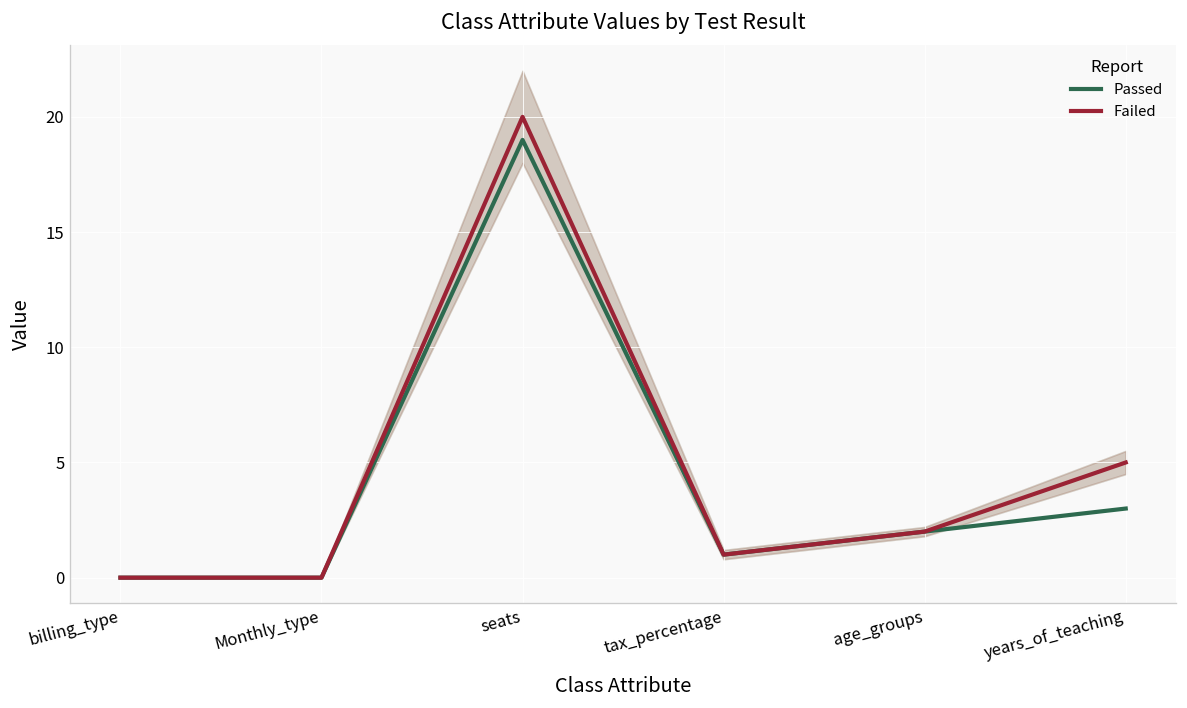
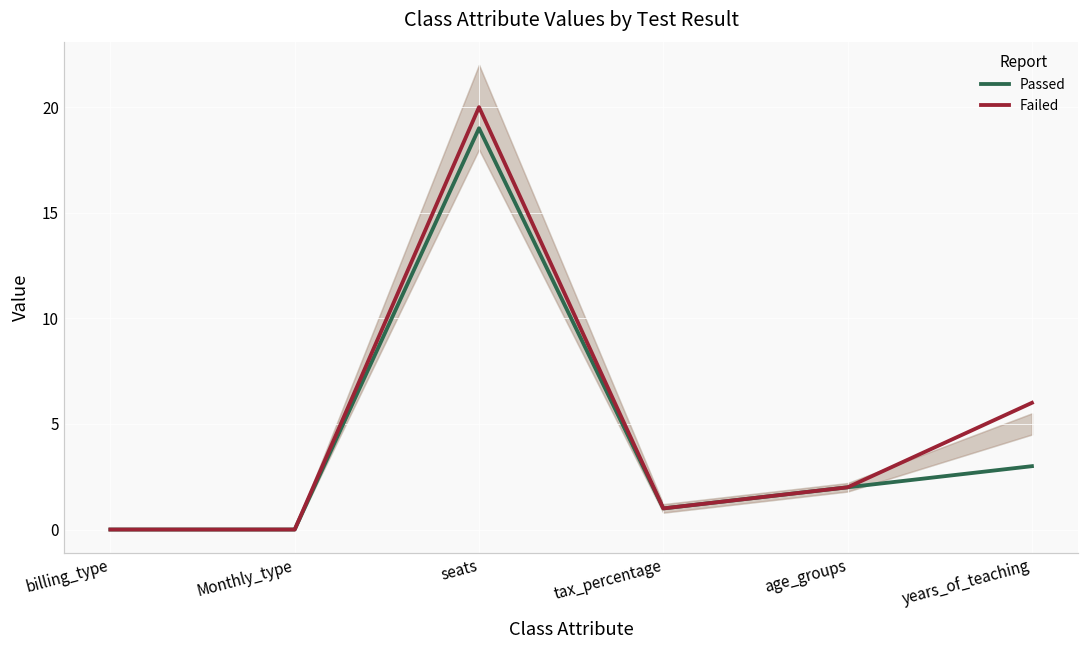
Failed, years_of_teaching: 5 -> 6
